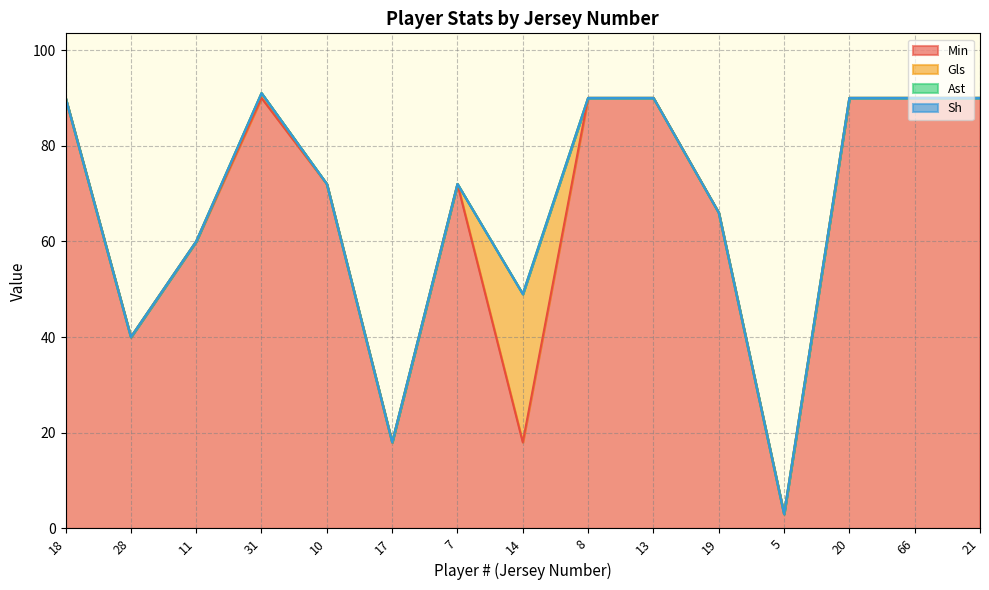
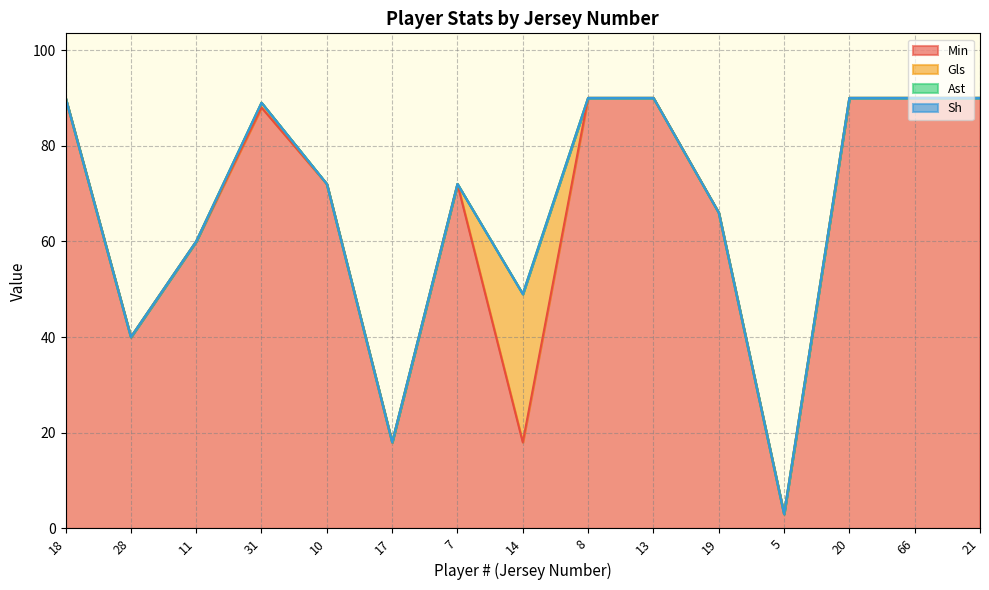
Min, 31: 90 -> 88
